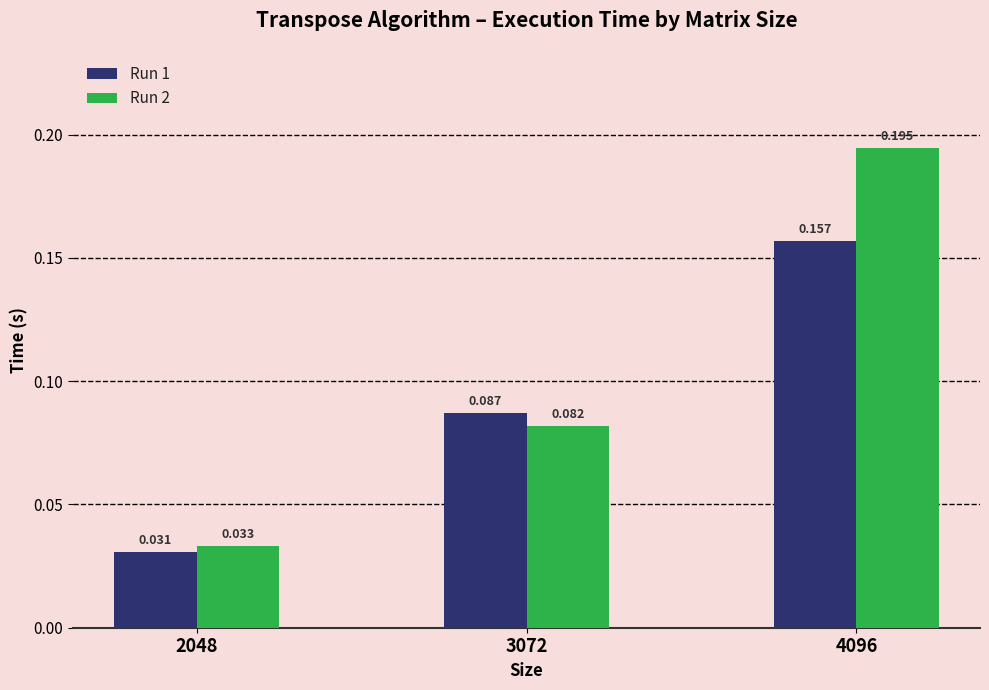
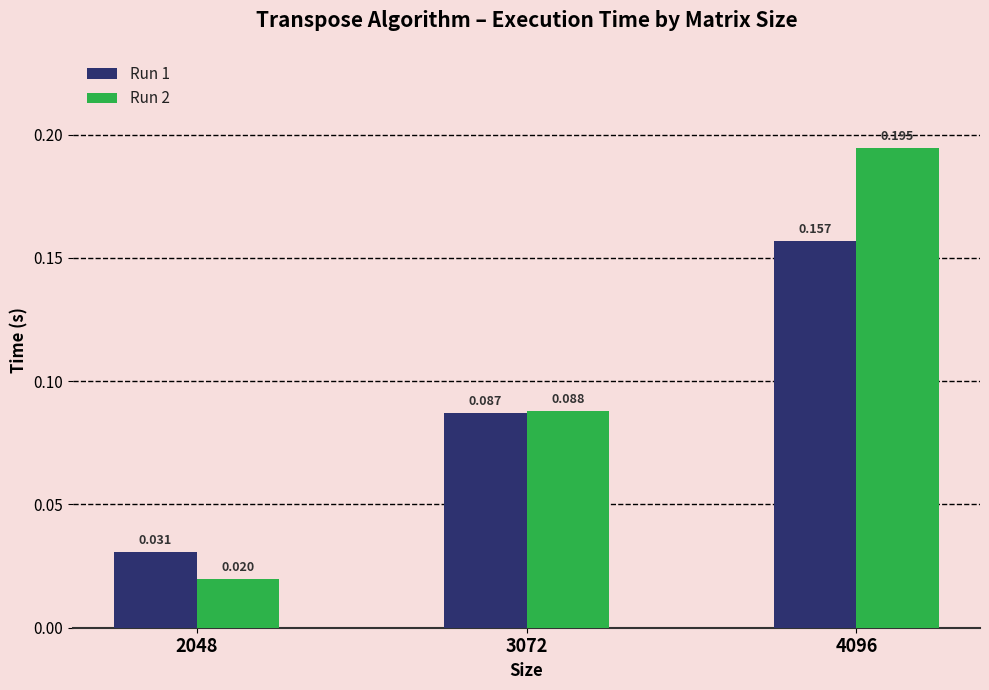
Run 2, 2048: 0.033 -> 0.020
Run 2, 3072: 0.082 -> 0.088
